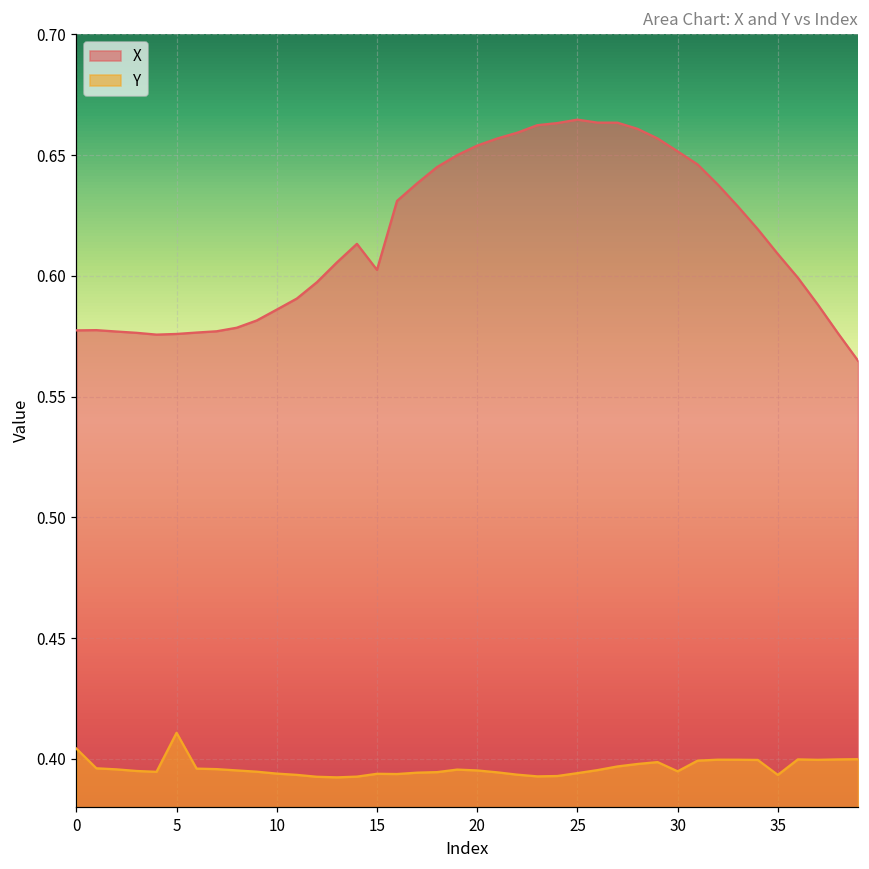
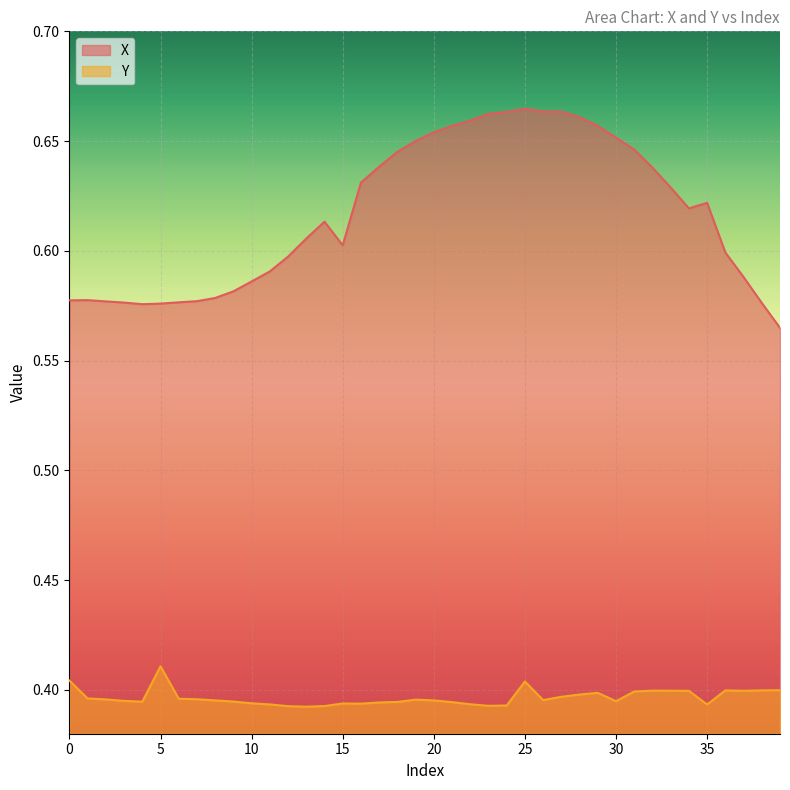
Y, 25: 0.394 -> 0.404
X, 35: 0.609 -> 0.622
